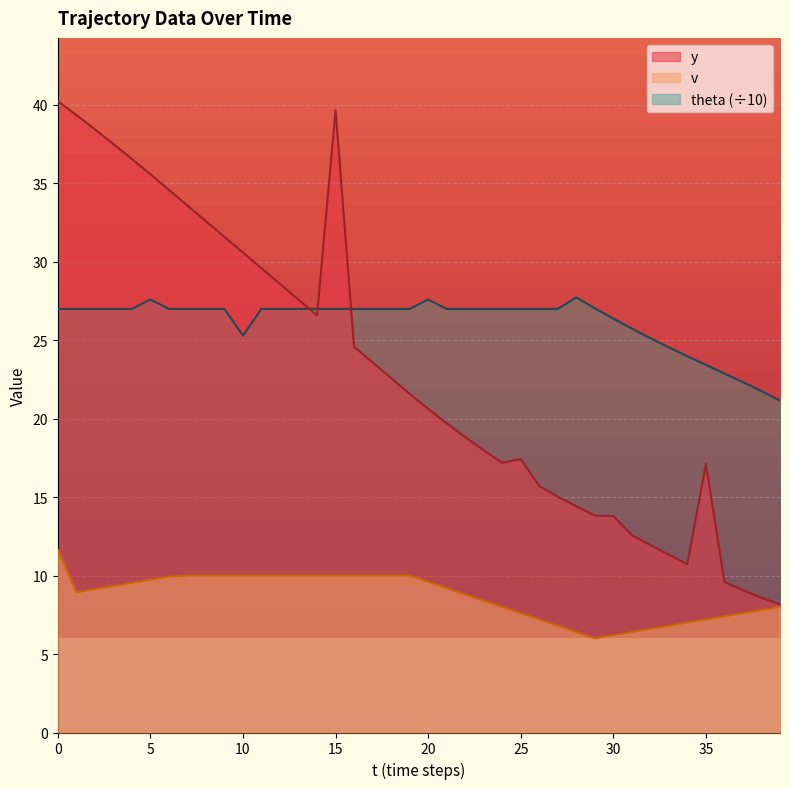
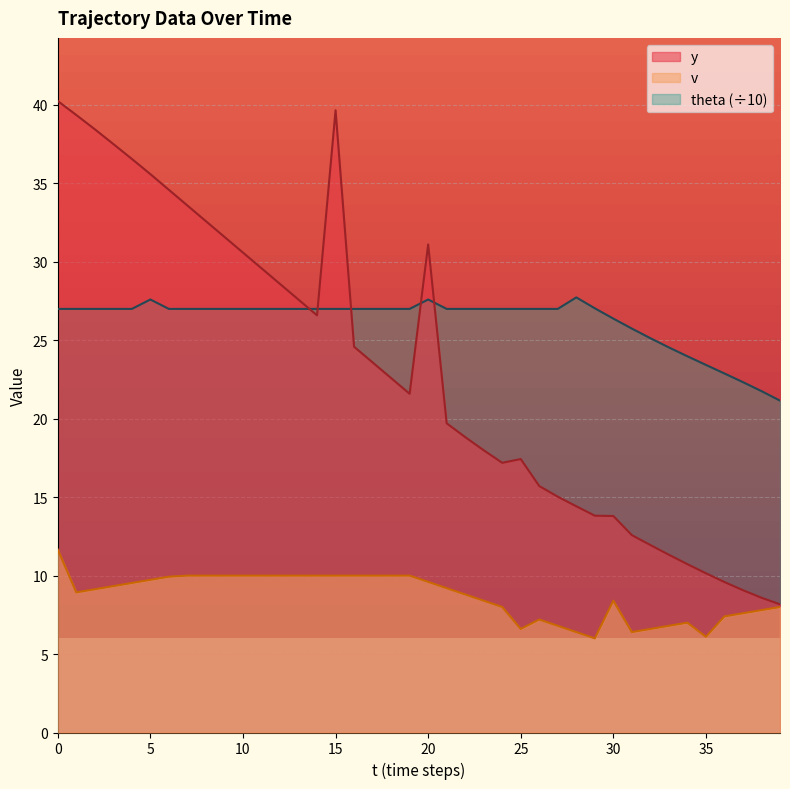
theta (÷10), 10: 25.3 -> 27.0
y, 20: 20.6 -> 31.1
v, 25: 7.6 -> 6.6
v, 30: 6.2 -> 8.4
y, 35: 17.1 -> 10.2
v, 35: 7.2 -> 6.1
